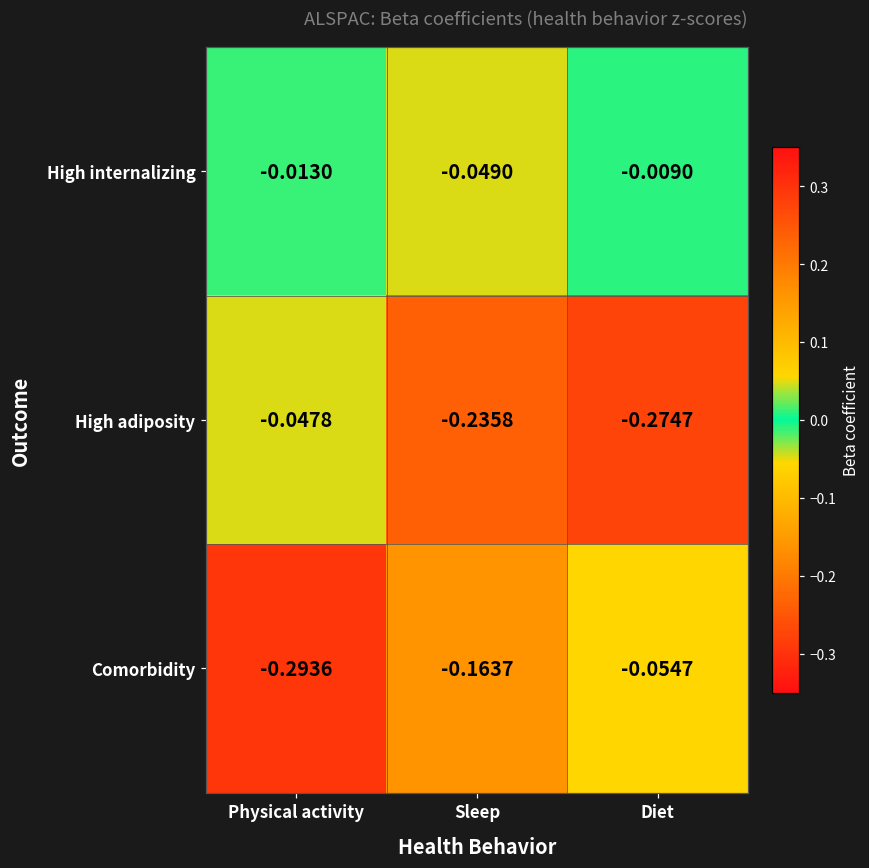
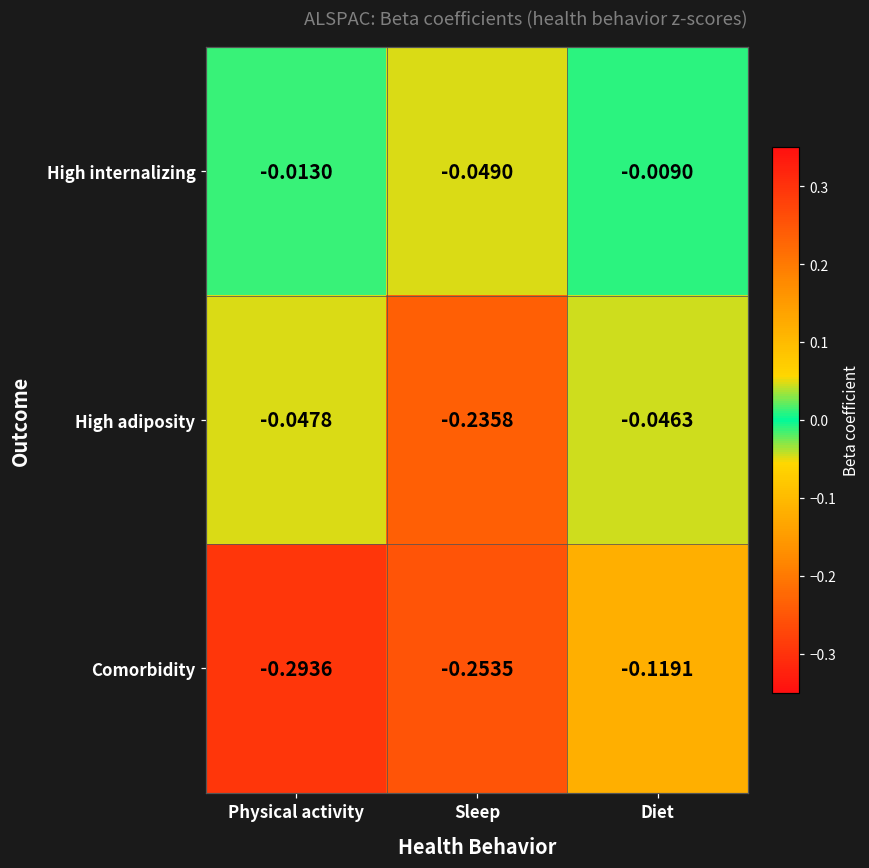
High adiposity, Diet: -0.2747 -> -0.0463
Comorbidity, Sleep: -0.1637 -> -0.2535
Comorbidity, Diet: -0.0547 -> -0.1191
